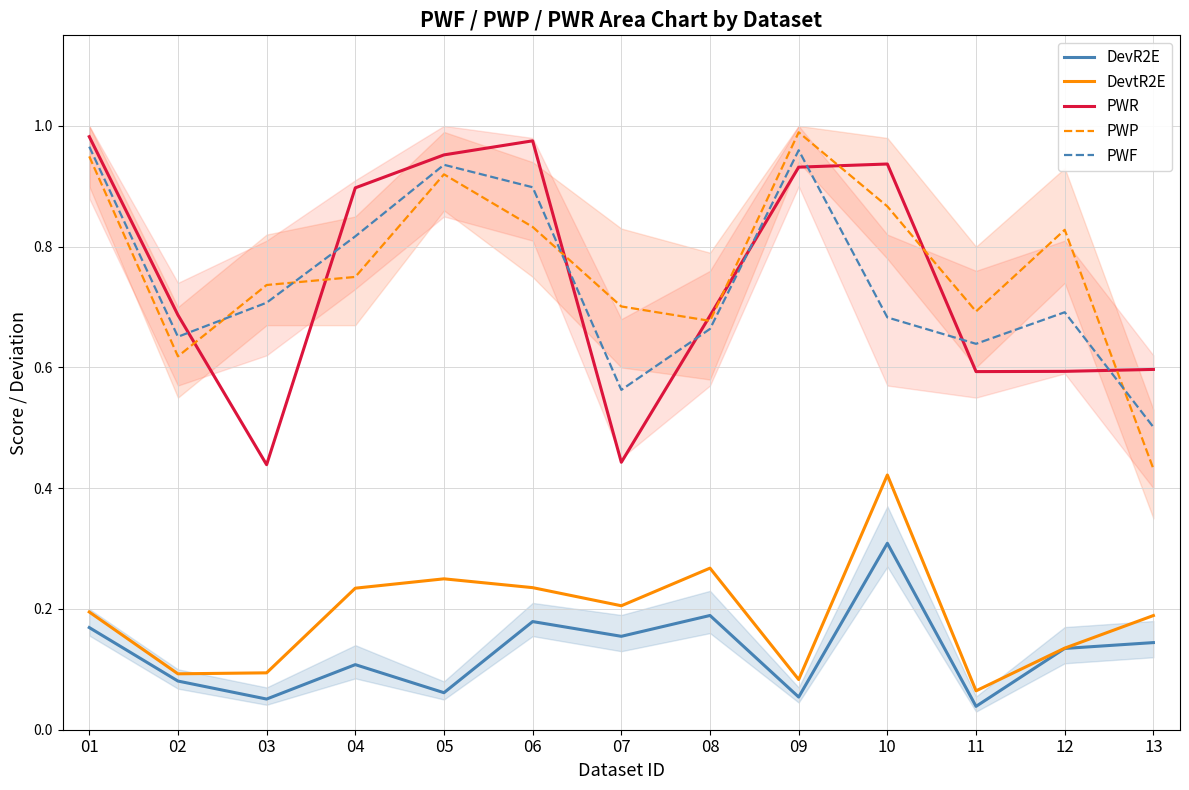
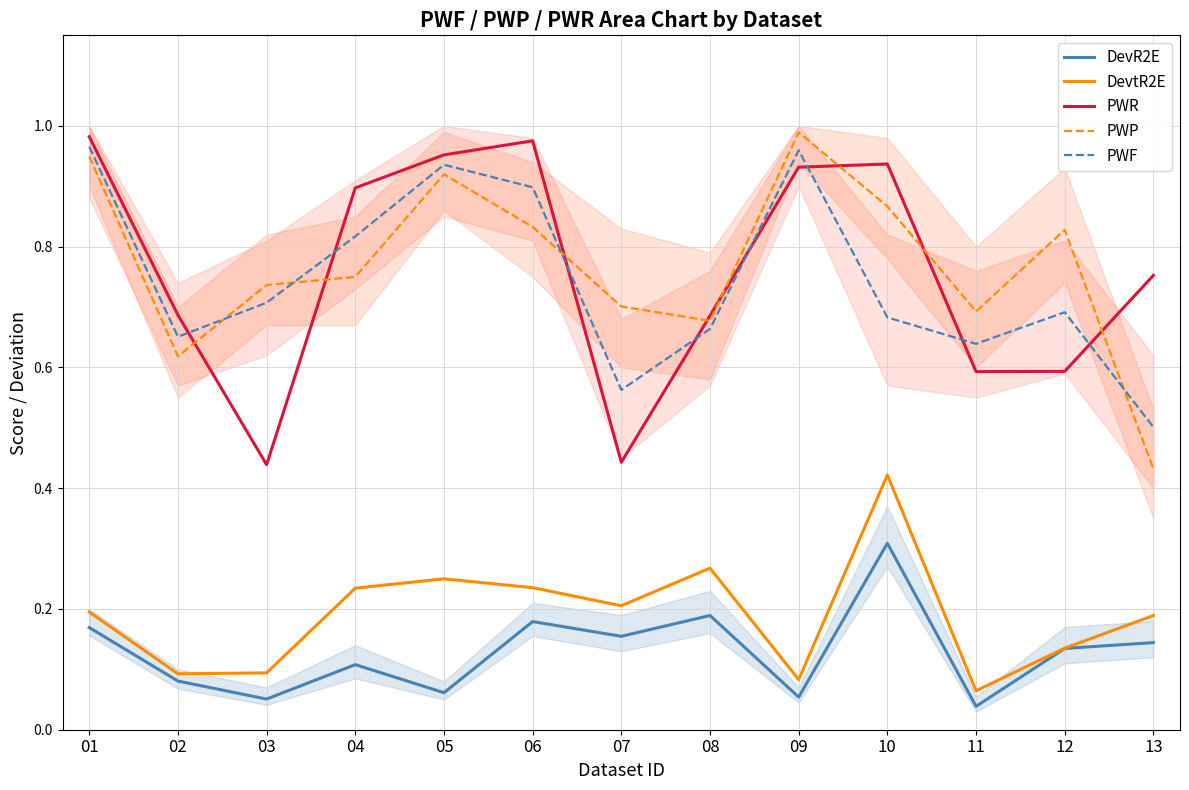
PWR, 13: 0.60 -> 0.75
